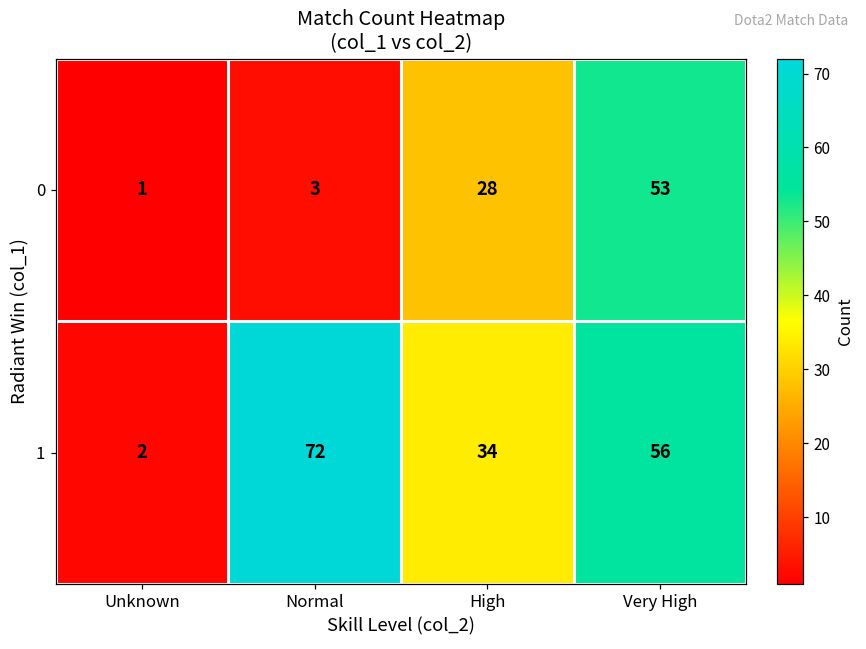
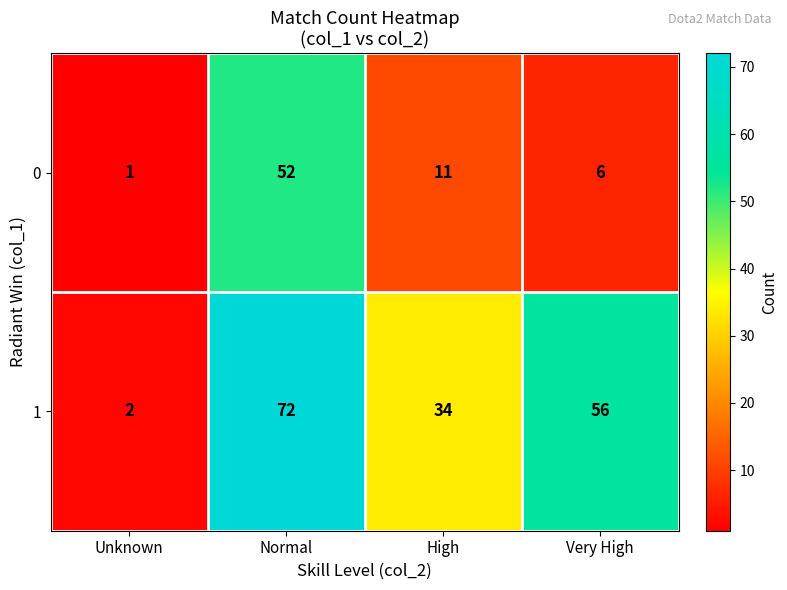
0, Normal: 3 -> 52
0, High: 28 -> 11
0, Very High: 53 -> 6
